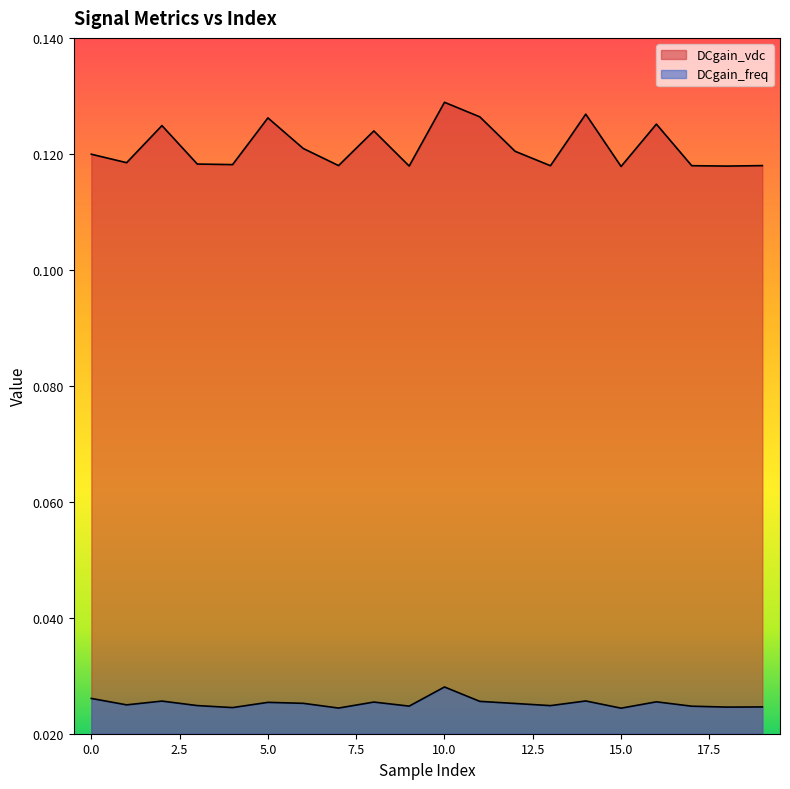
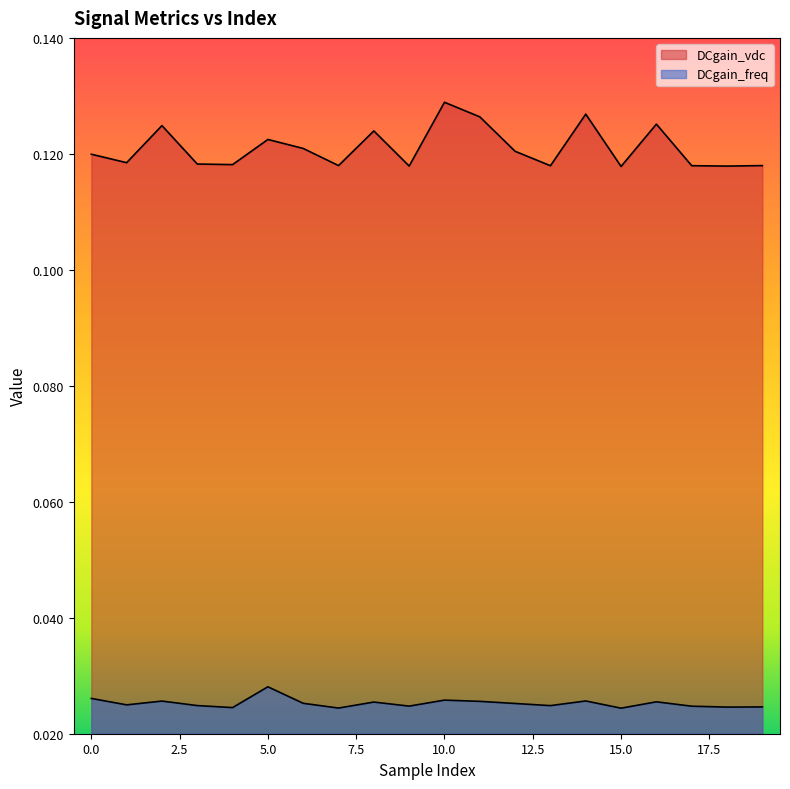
DCgain_vdc, 5.0: 0.126 -> 0.122
DCgain_freq, 5.0: 0.025 -> 0.028
DCgain_freq, 10.0: 0.028 -> 0.026
